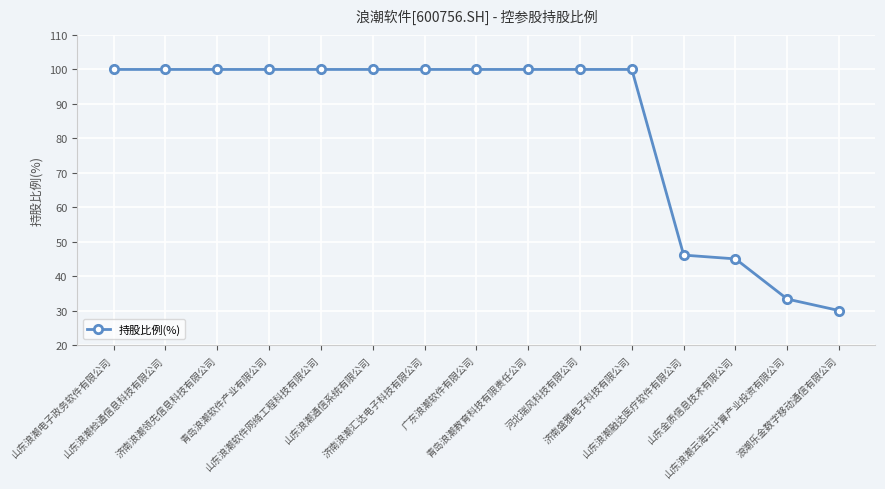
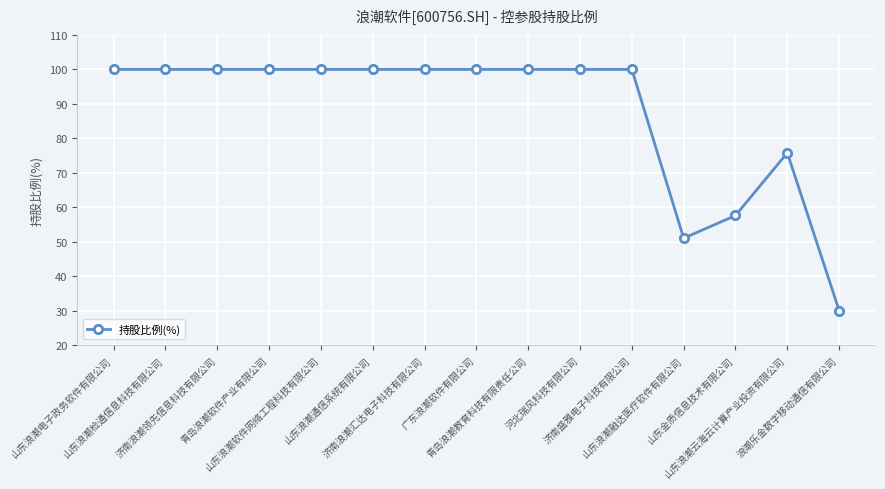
山东浪潮融达医疗软件有限公司: 46 -> 51
山东金质信息技术有限公司: 45 -> 58
山东浪潮云海云计算产业投资有限公司: 33 -> 76
